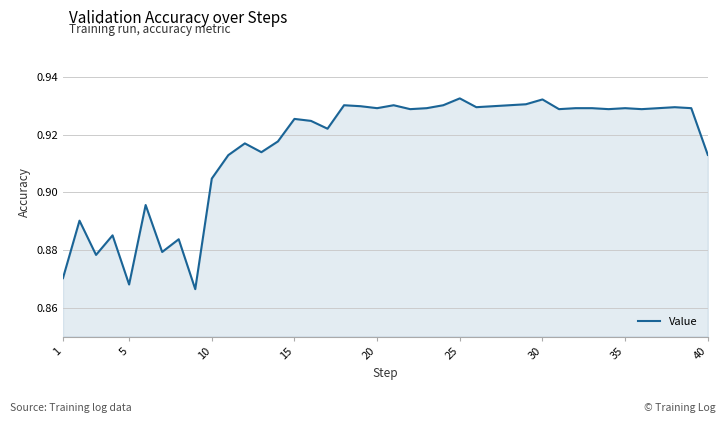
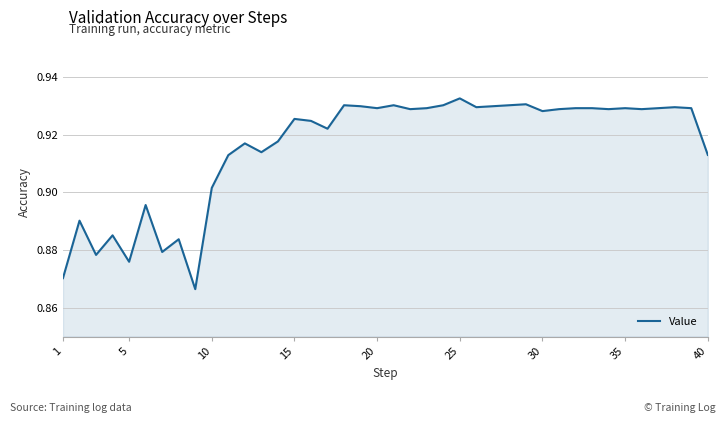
5: 0.868 -> 0.876
10: 0.905 -> 0.902
30: 0.932 -> 0.928
